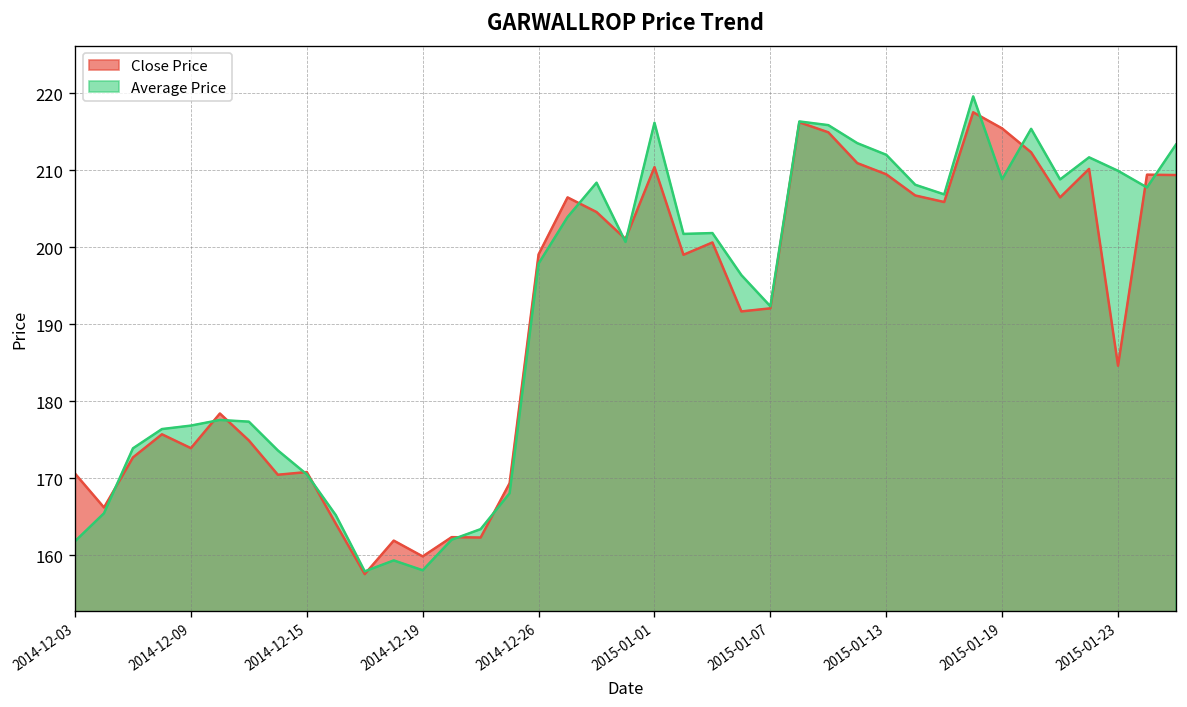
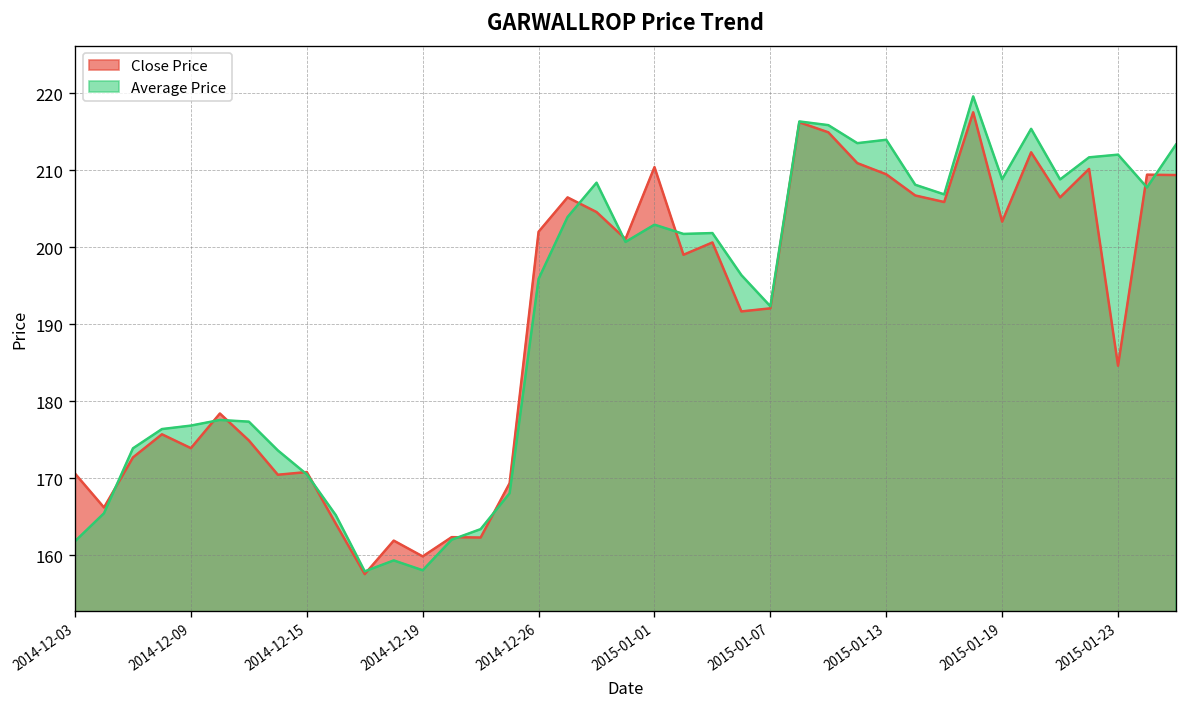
Close Price, 2014-12-26: 199 -> 202
Average Price, 2014-12-26: 198 -> 196
Average Price, 2015-01-01: 216 -> 203
Average Price, 2015-01-13: 212 -> 214
Close Price, 2015-01-19: 215 -> 203
Average Price, 2015-01-23: 210 -> 212
